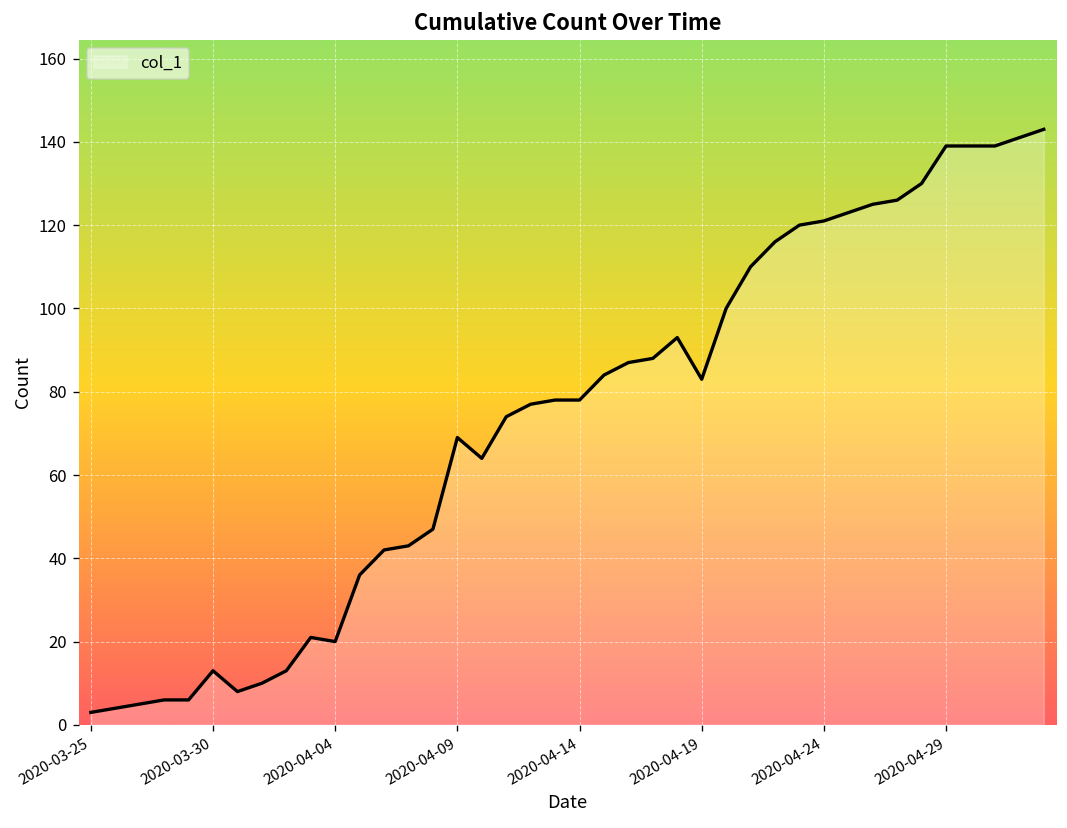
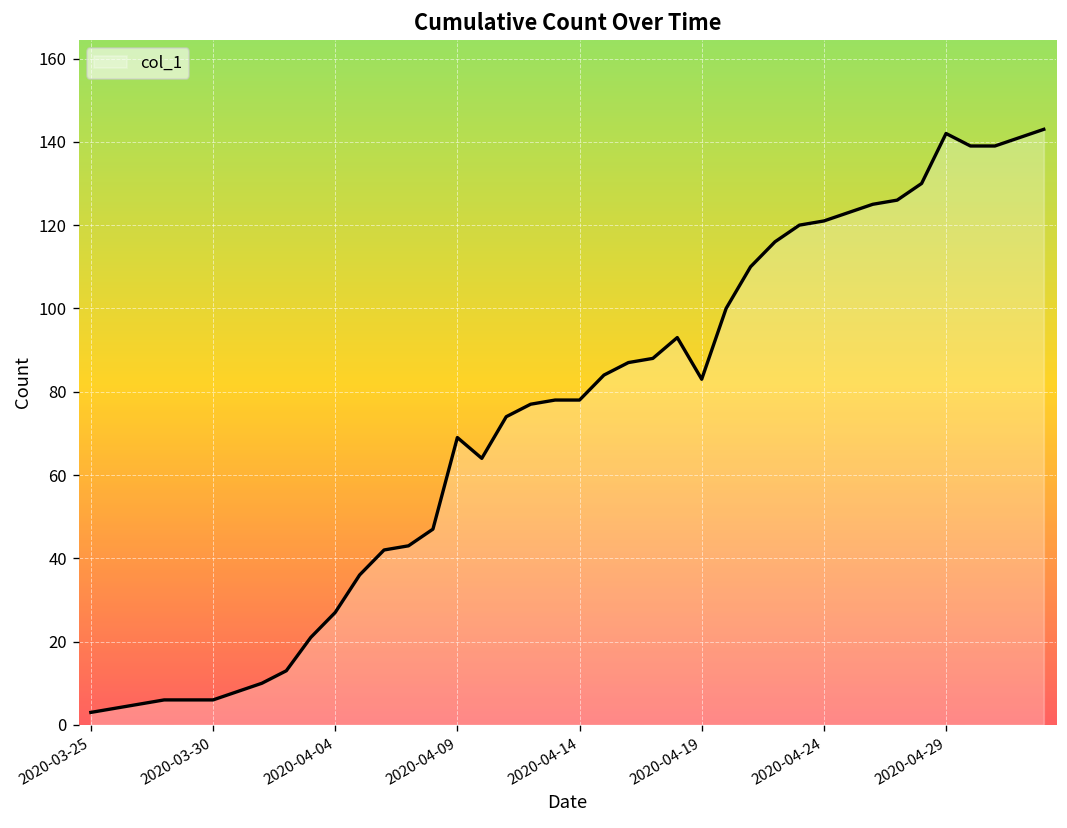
2020-03-30: 13 -> 6
2020-04-04: 20 -> 27
2020-04-29: 139 -> 142
